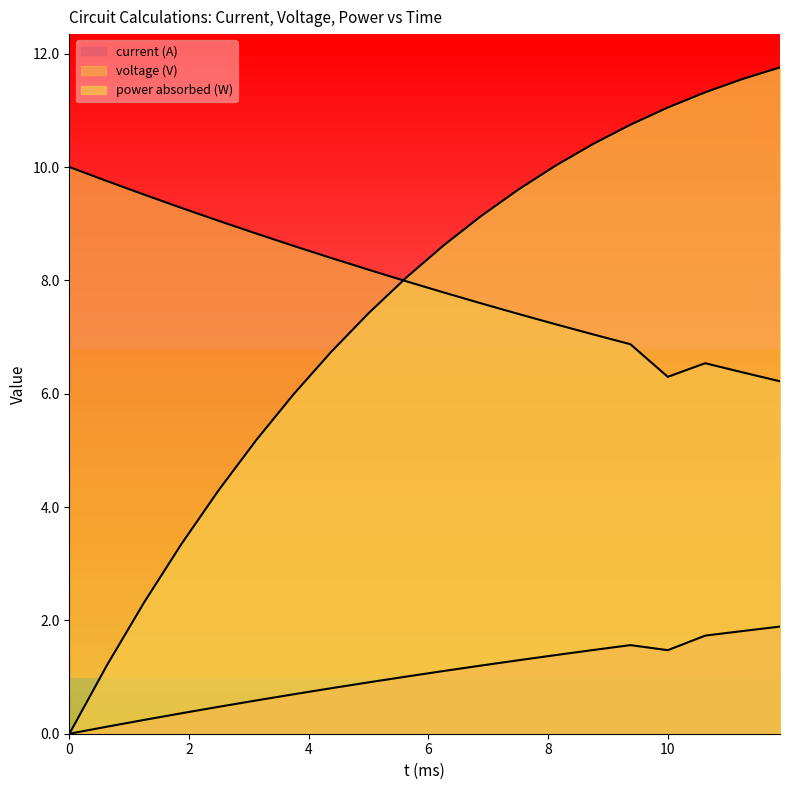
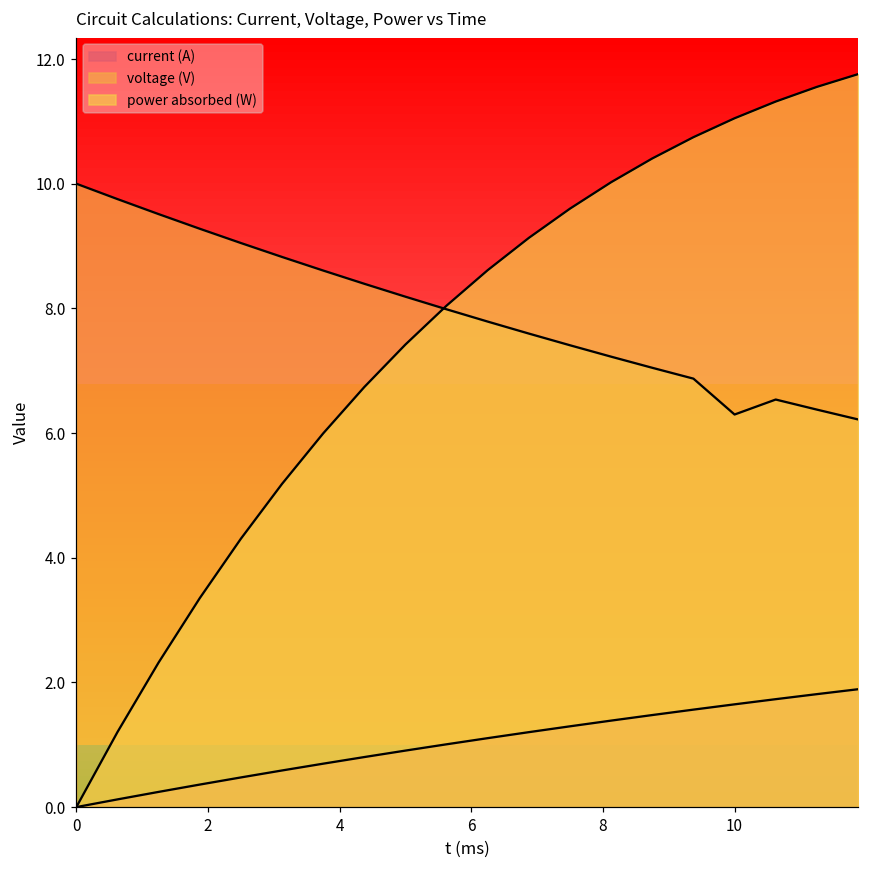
current (A), 10: 1.5 -> 1.6
